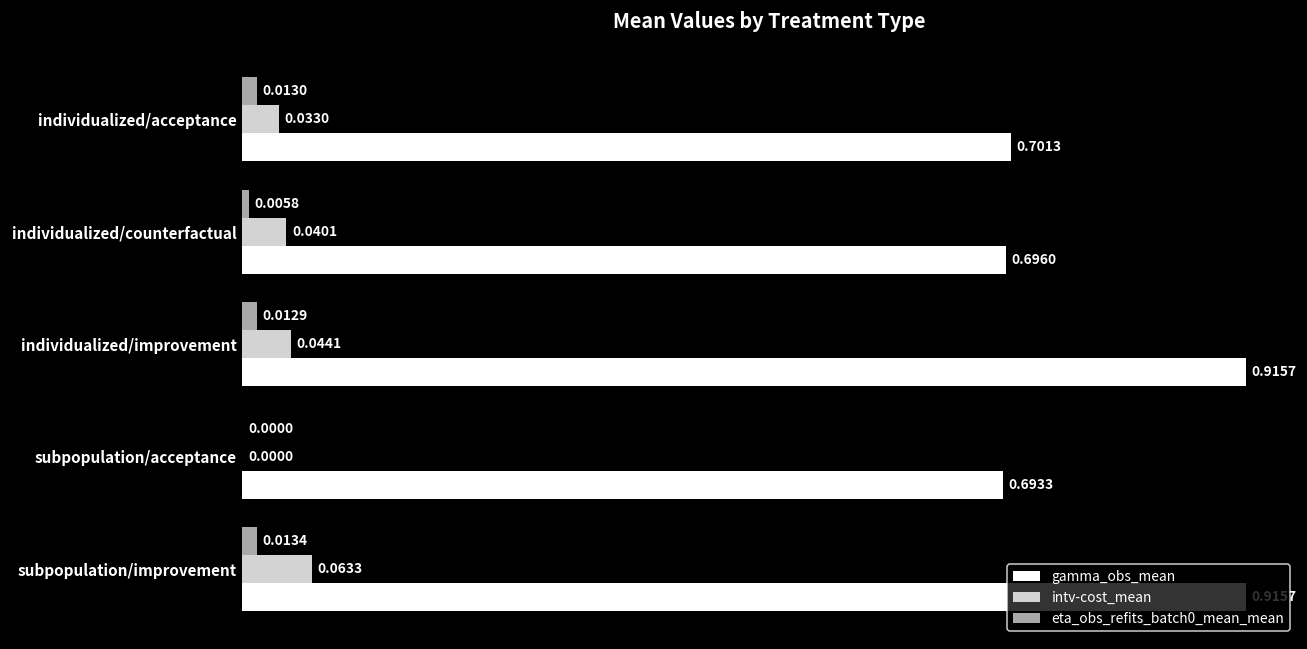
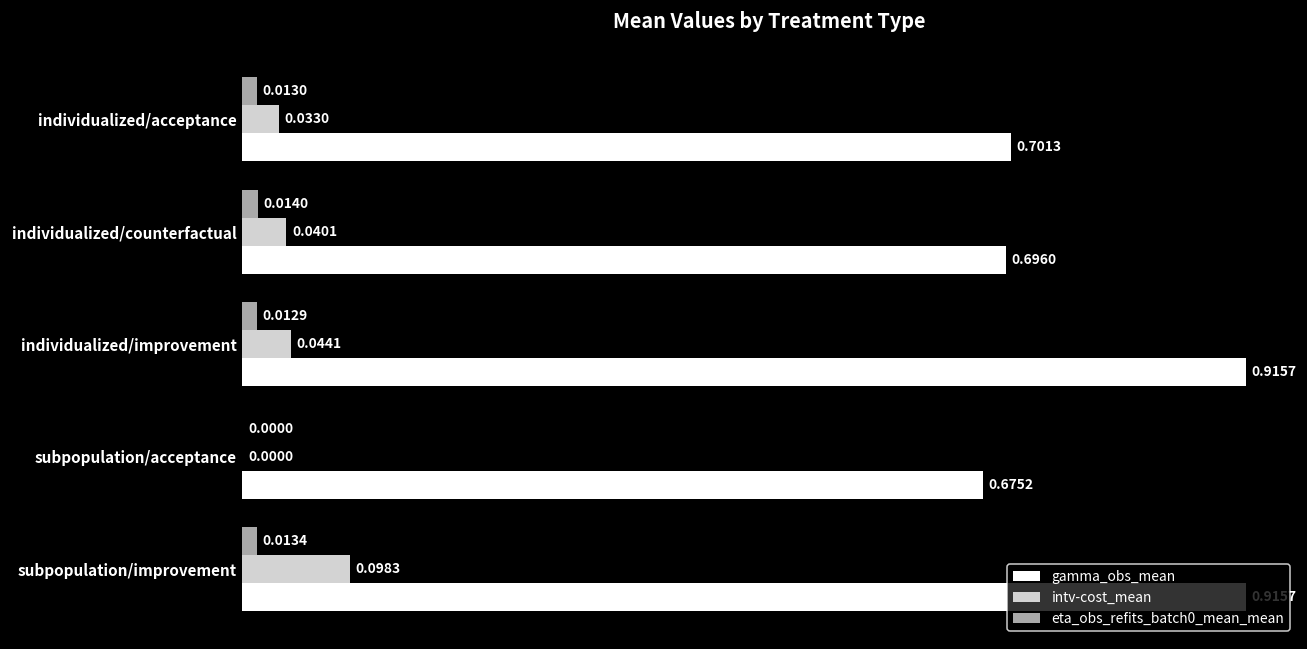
eta_obs_refits_batch0_mean_mean, individualized/counterfactual: 0.0058 -> 0.0140
gamma_obs_mean, subpopulation/acceptance: 0.6933 -> 0.6752
intv-cost_mean, subpopulation/improvement: 0.0633 -> 0.0983
